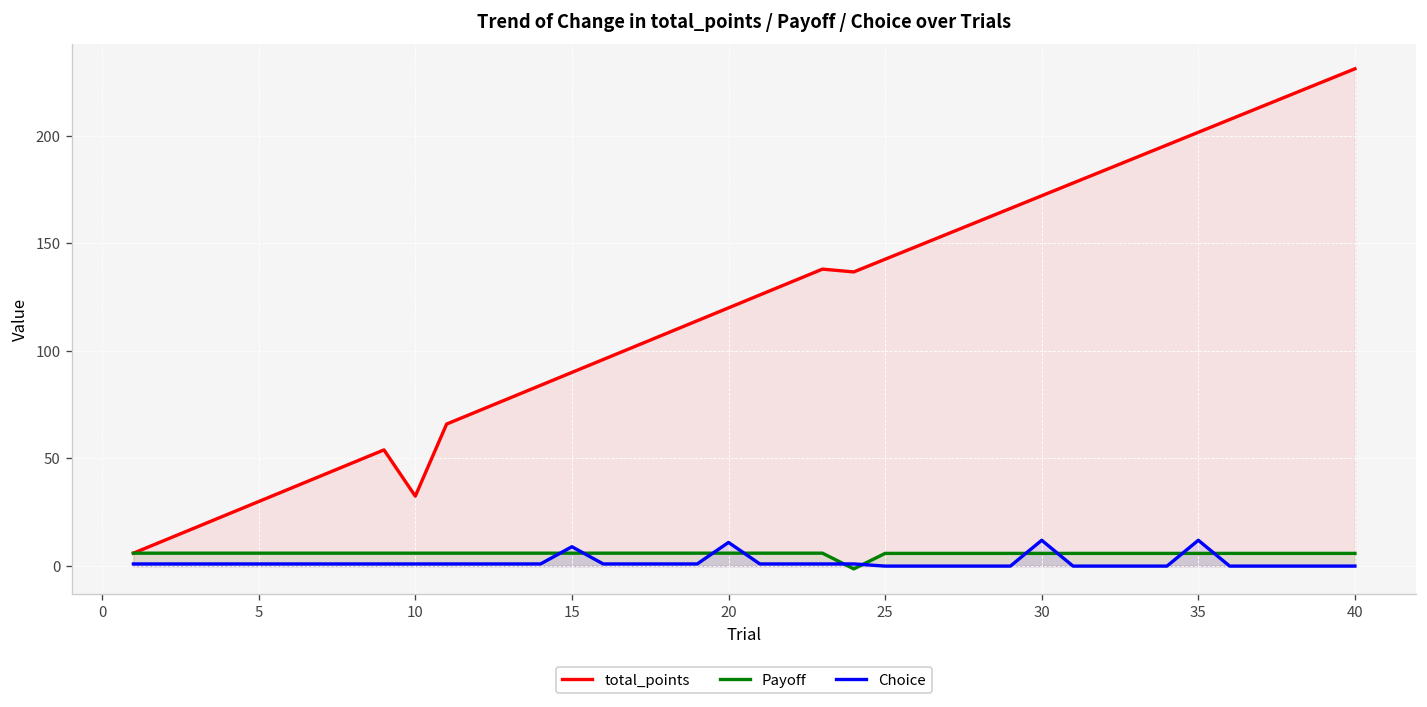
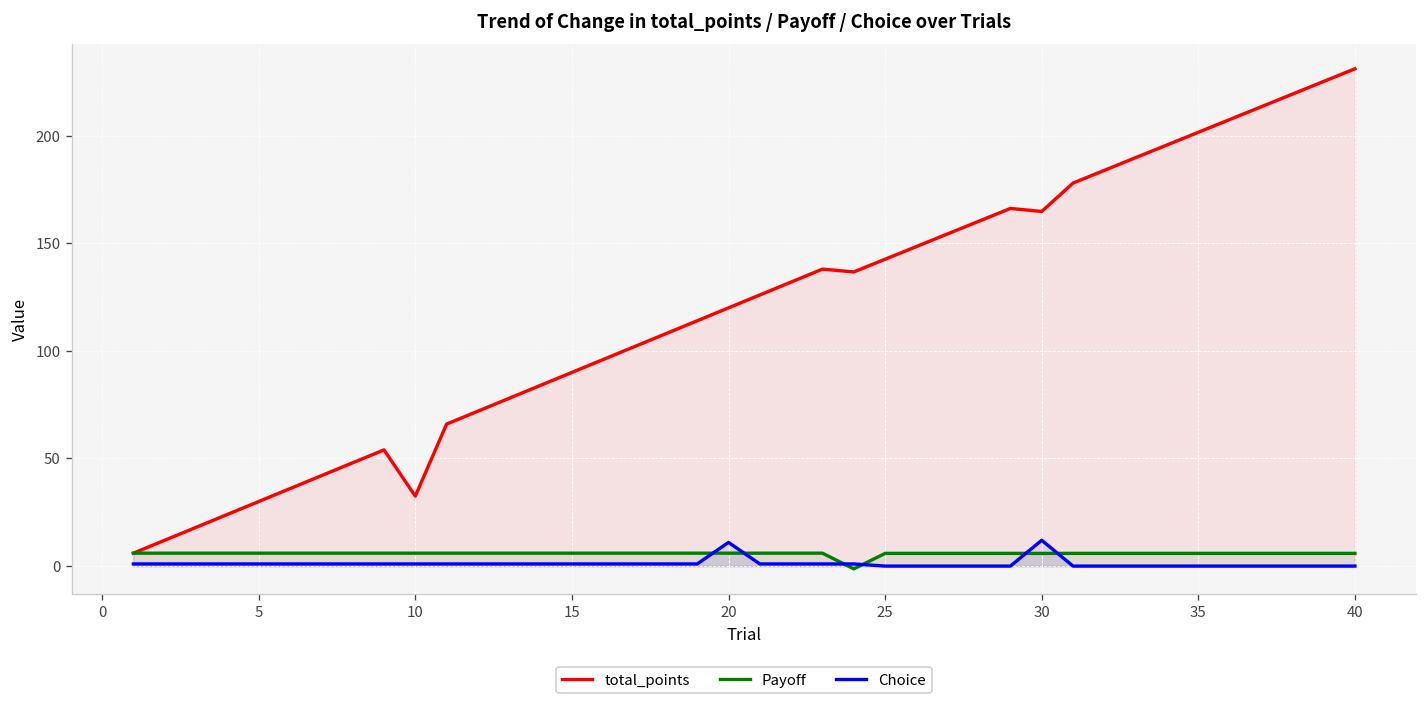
Choice, 15: 9 -> 1
total_points, 30: 172 -> 165
Choice, 35: 12 -> 0
